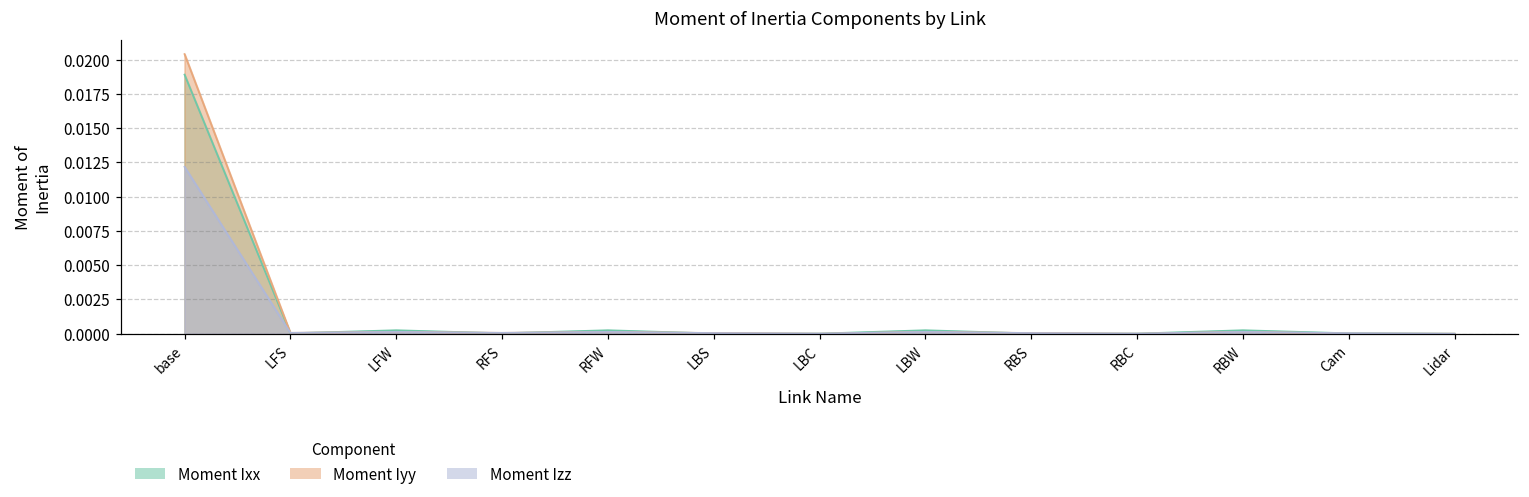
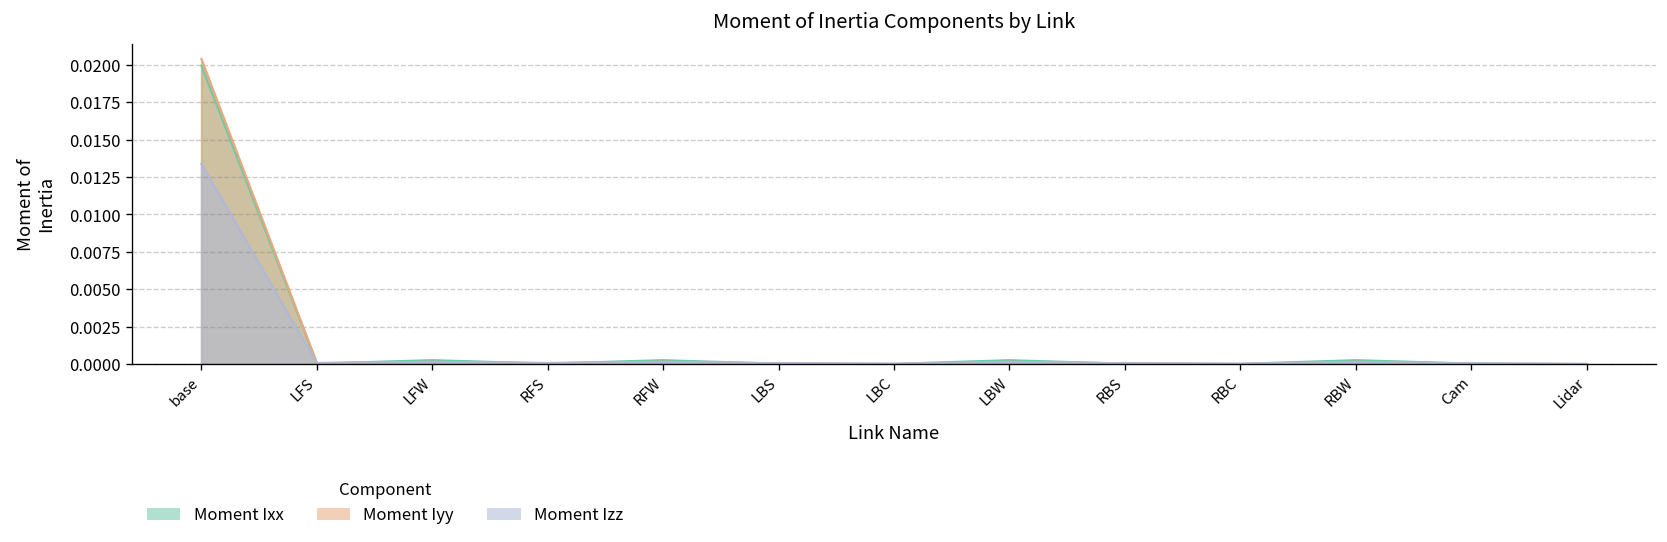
Moment Ixx, base: 0.0189 -> 0.0200
Moment Izz, base: 0.0122 -> 0.0134
